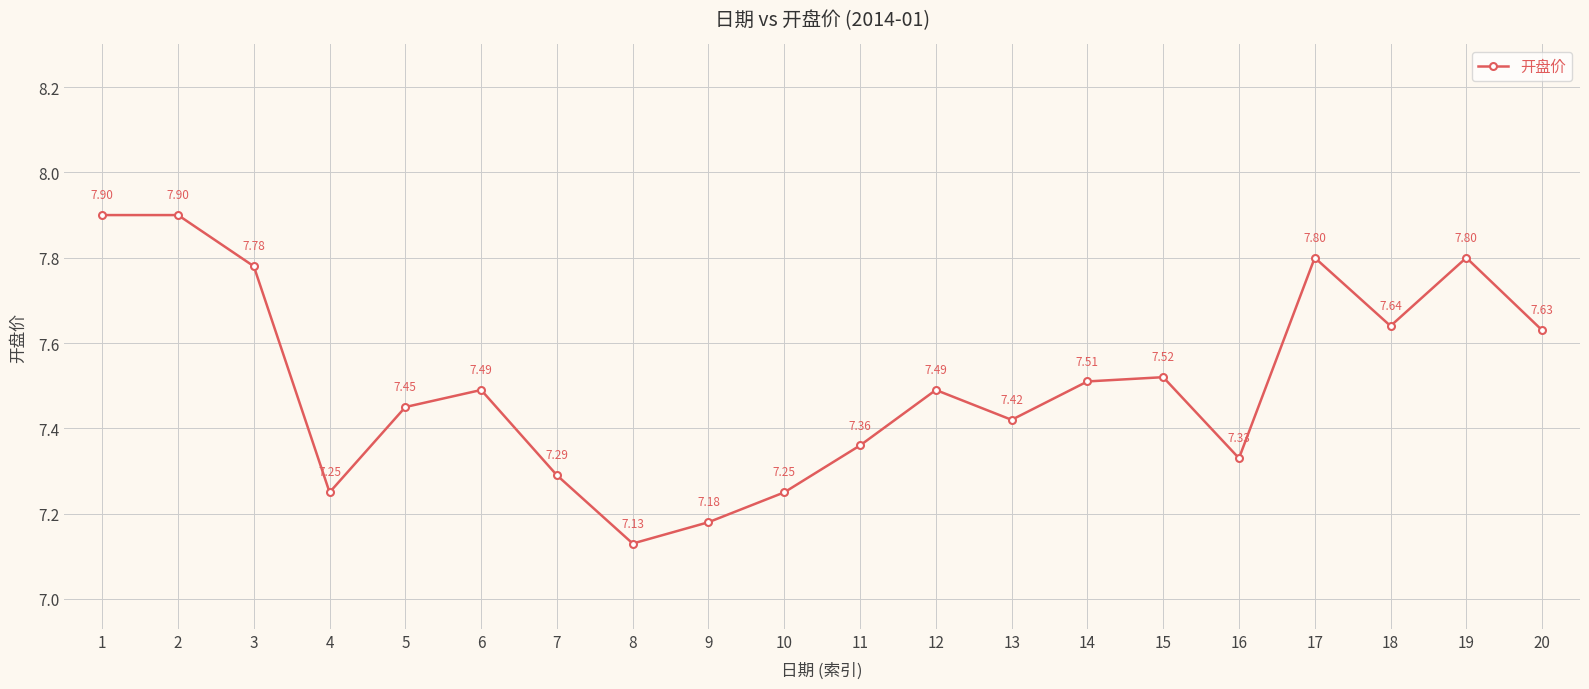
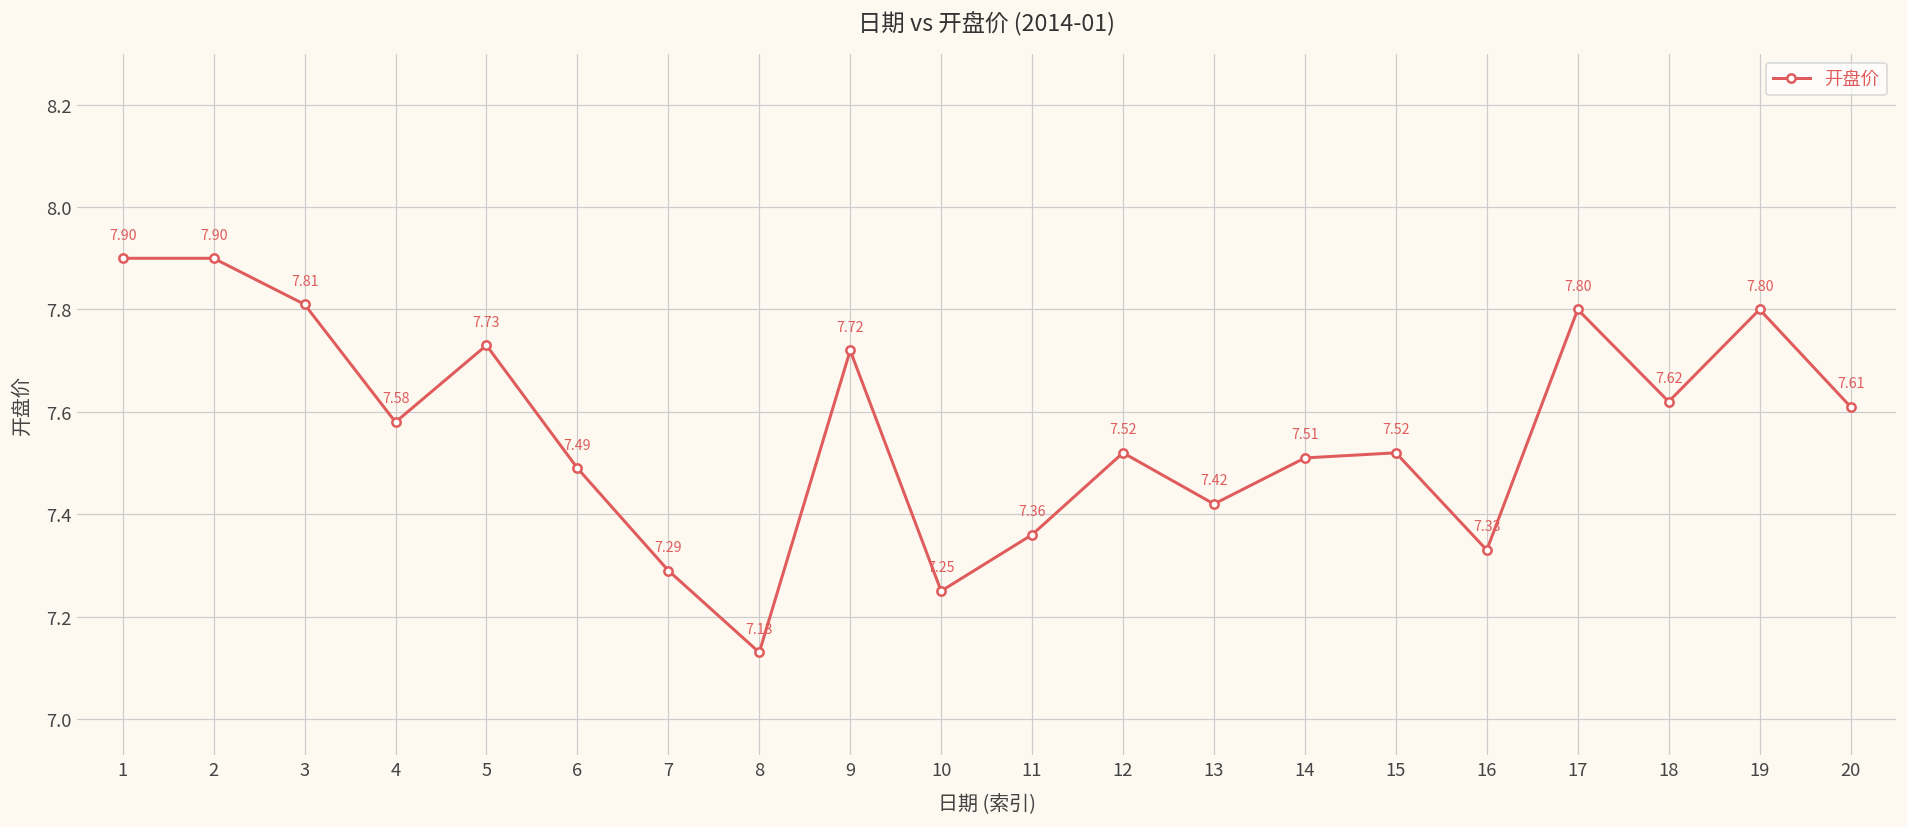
3: 7.78 -> 7.81
4: 7.25 -> 7.58
5: 7.45 -> 7.73
9: 7.18 -> 7.72
12: 7.49 -> 7.52
18: 7.64 -> 7.62
20: 7.63 -> 7.61
